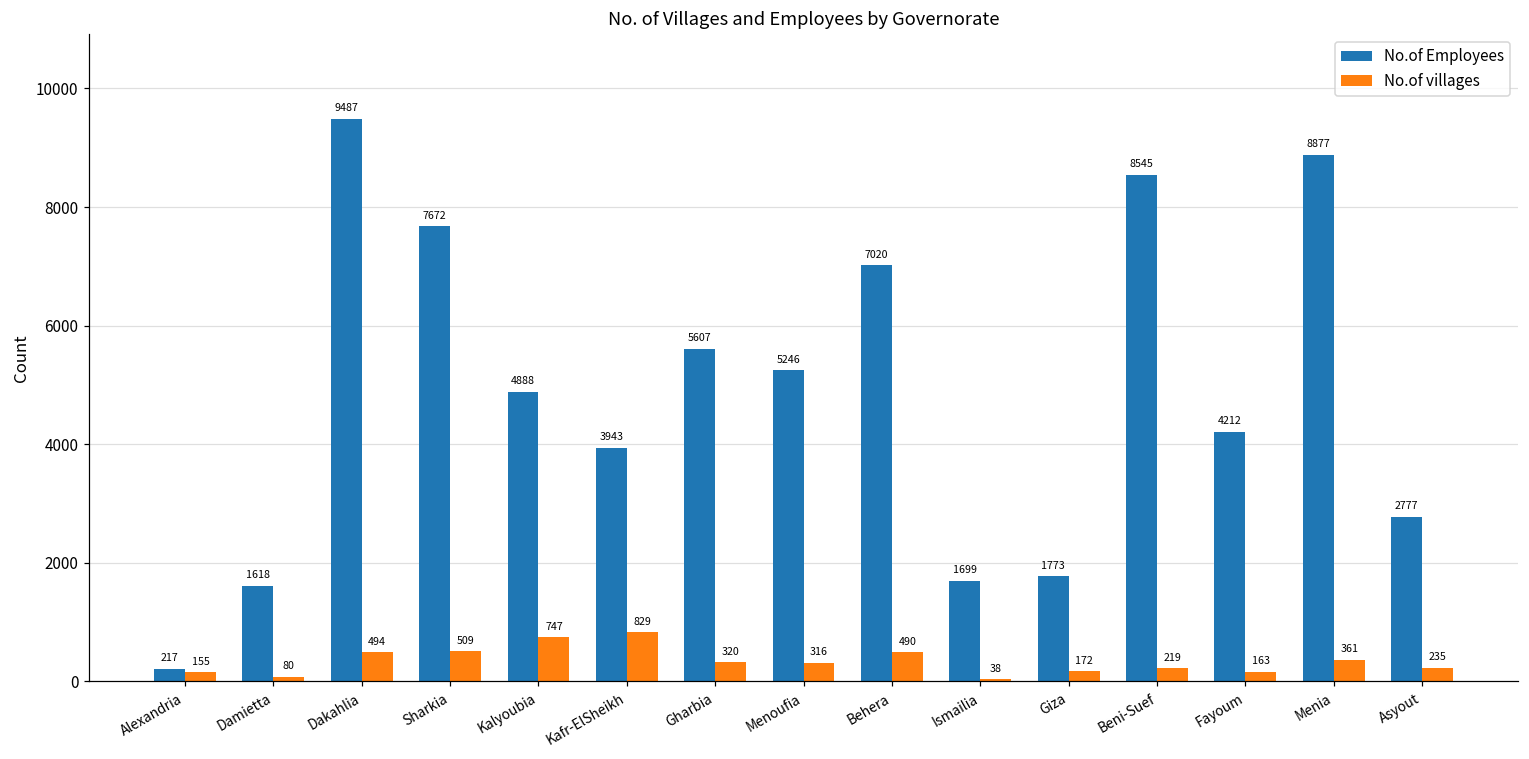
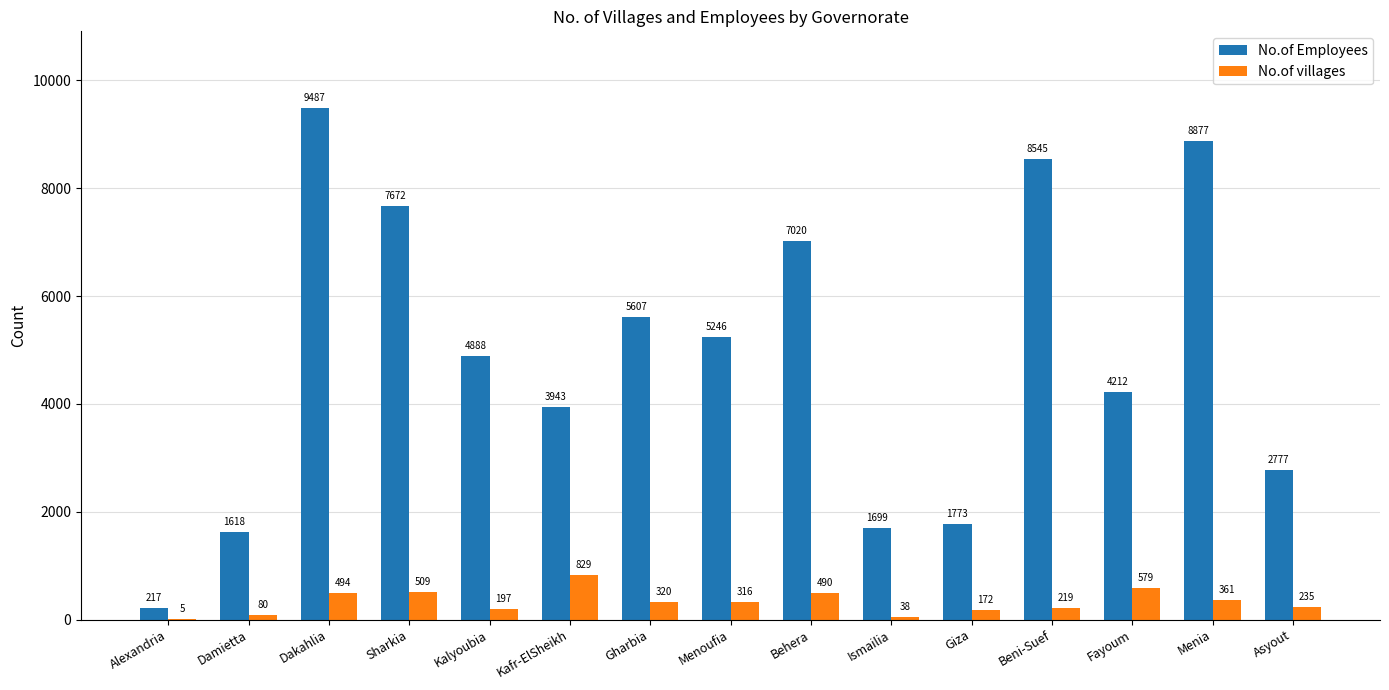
No.of villages, Alexandria: 155 -> 5
No.of villages, Kalyoubia: 747 -> 197
No.of villages, Fayoum: 163 -> 579
